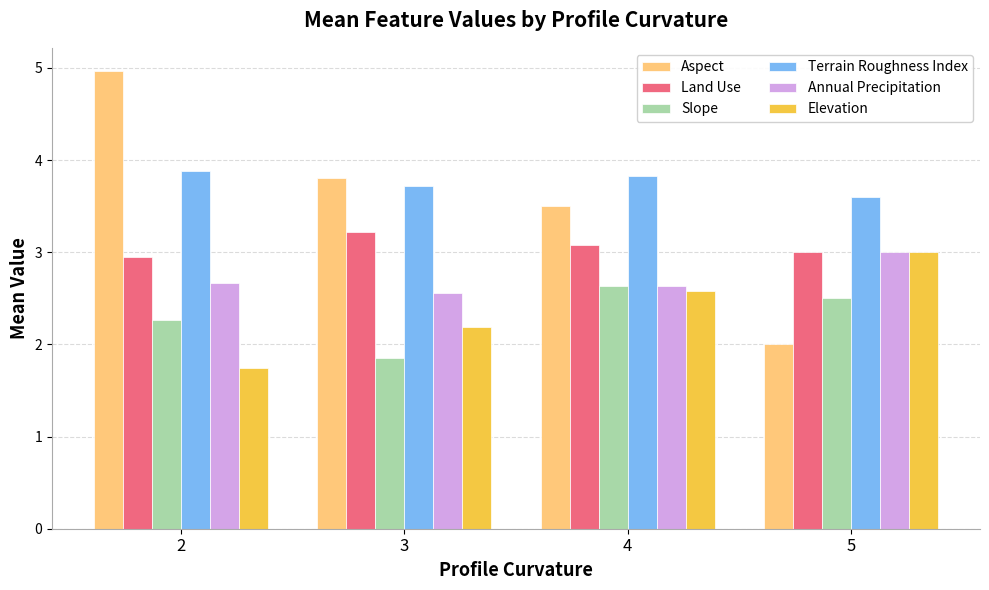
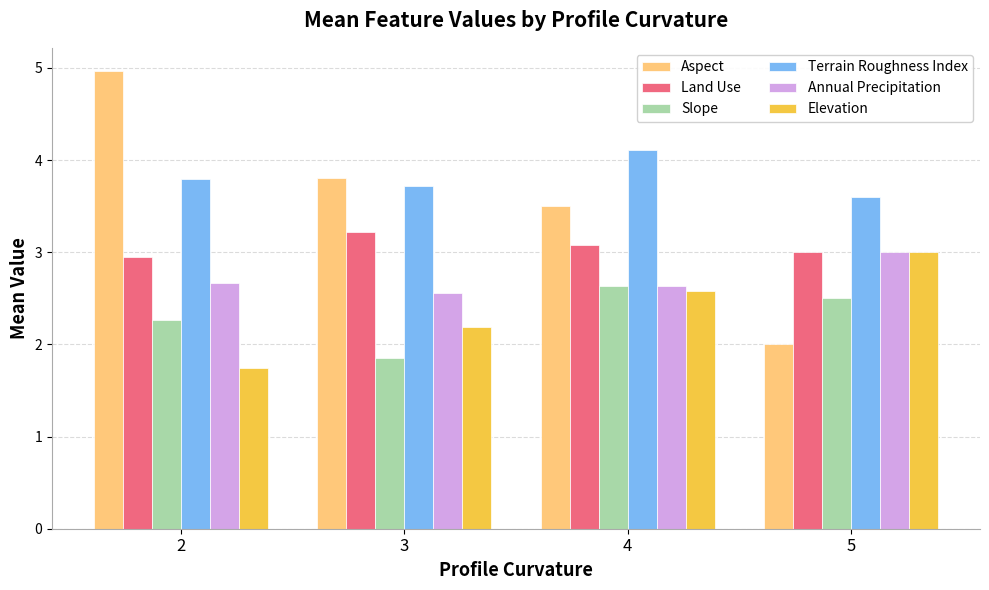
Terrain Roughness Index, 2: 3.9 -> 3.8
Terrain Roughness Index, 4: 3.8 -> 4.1
